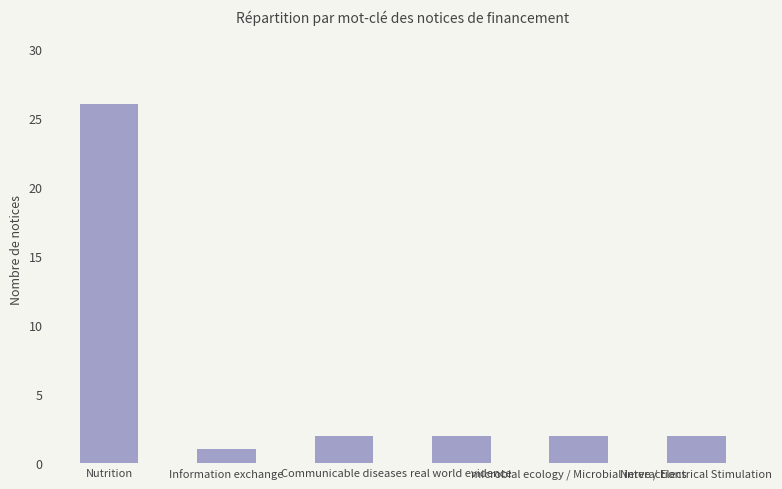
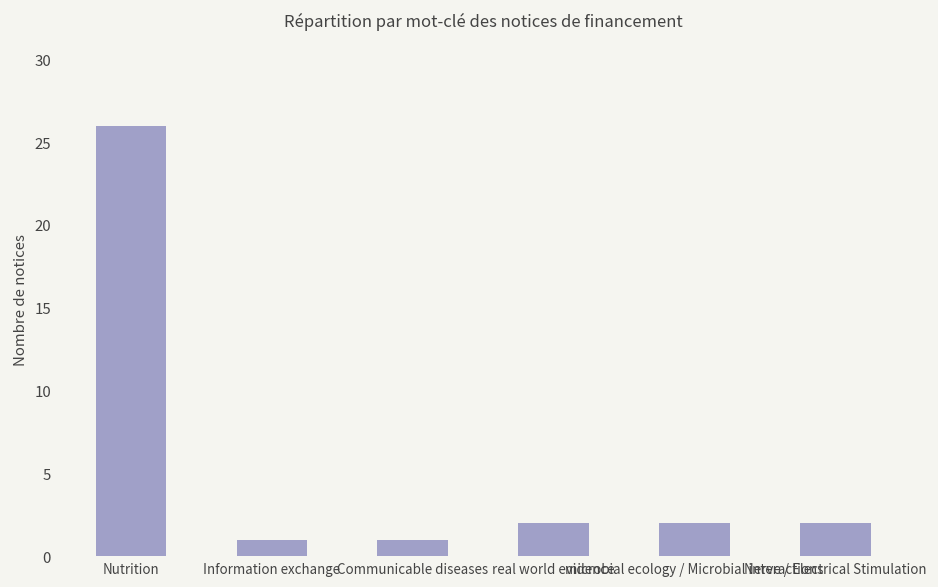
Communicable diseases: 2 -> 1
